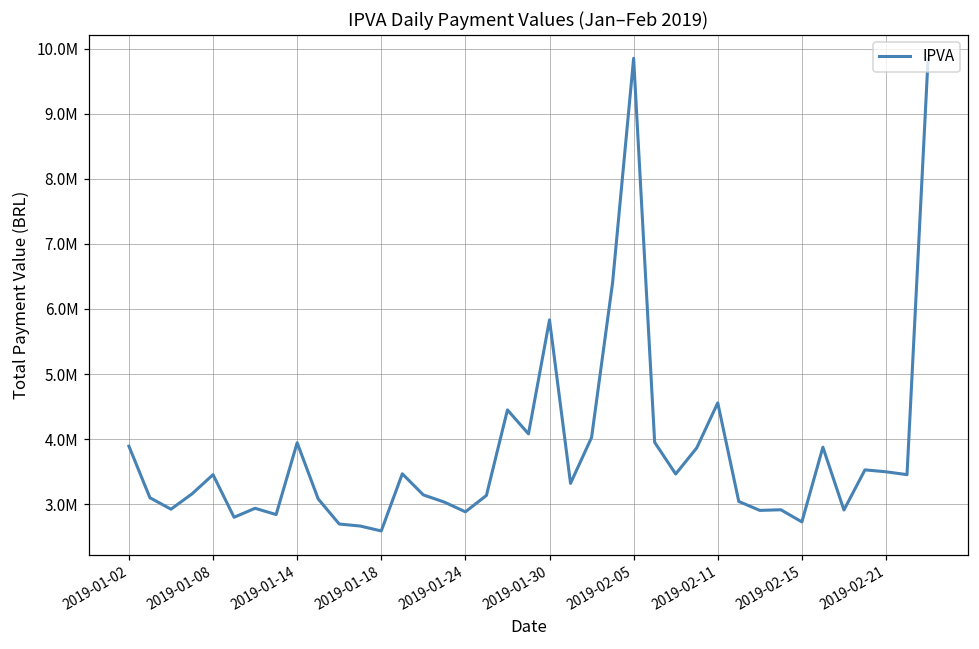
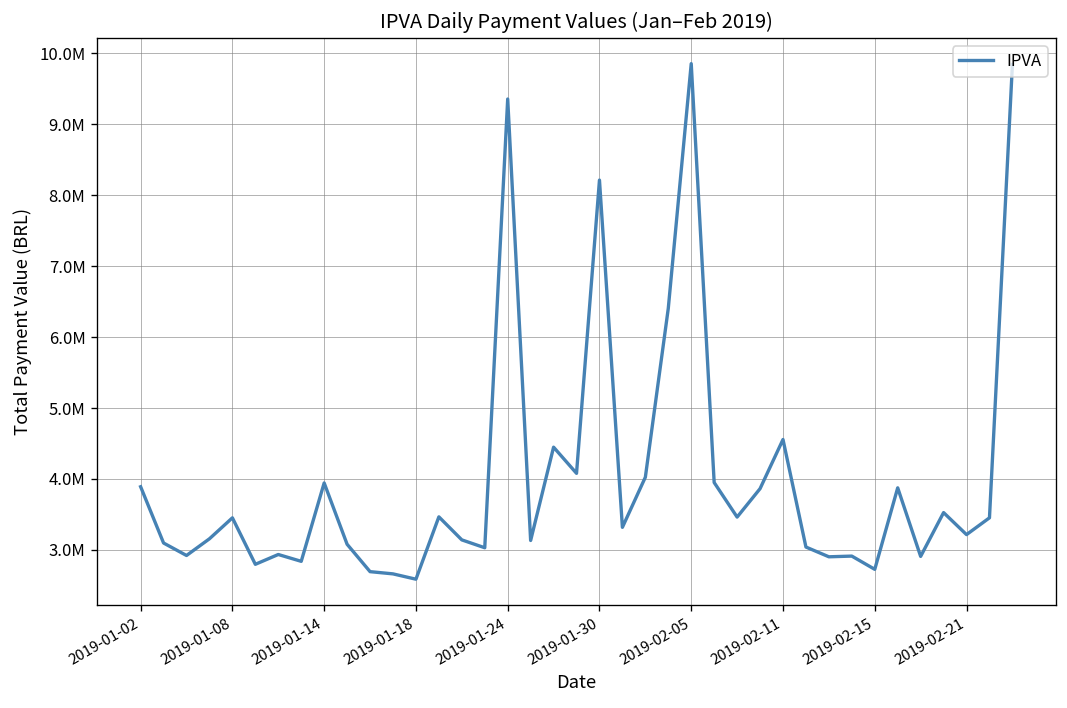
2019-01-24: 2900000 -> 9400000
2019-01-30: 5800000 -> 8200000
2019-02-21: 3500000 -> 3200000
